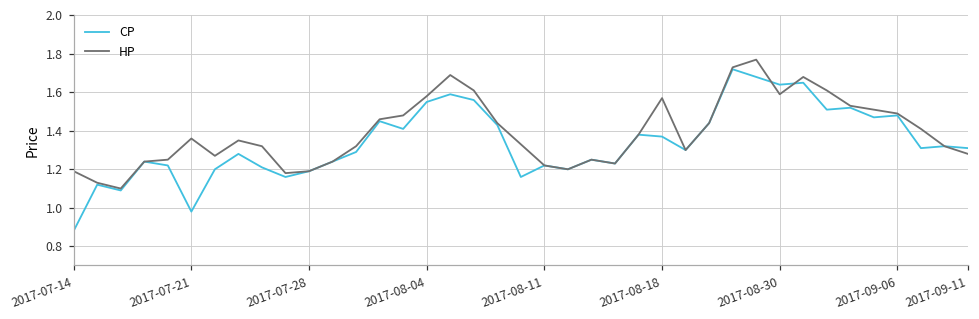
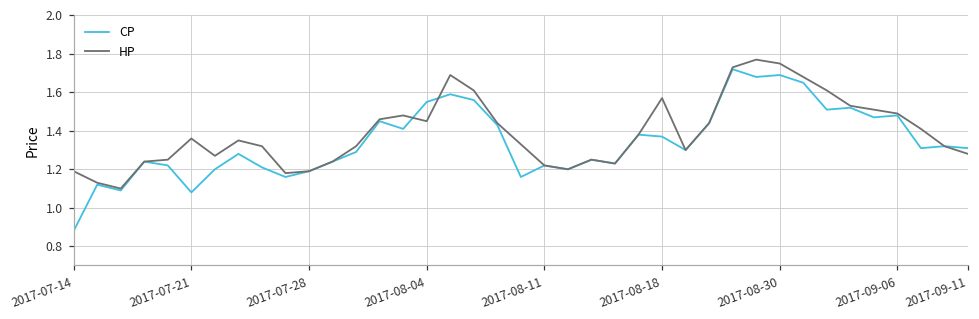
CP, 2017-07-21: 0.98 -> 1.08
HP, 2017-08-04: 1.58 -> 1.45
CP, 2017-08-30: 1.64 -> 1.69
HP, 2017-08-30: 1.59 -> 1.75
